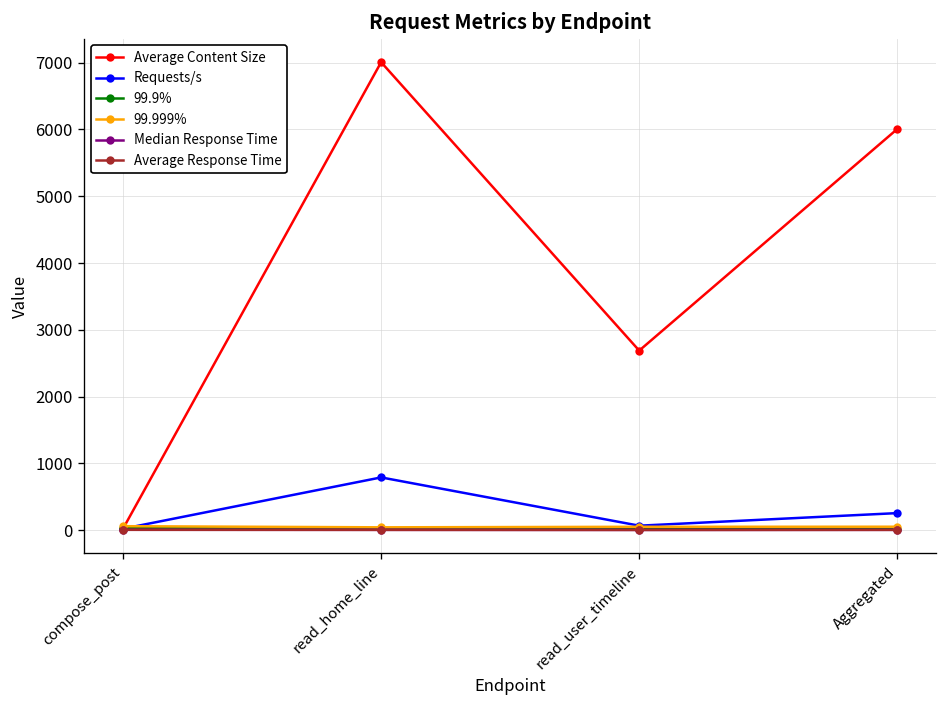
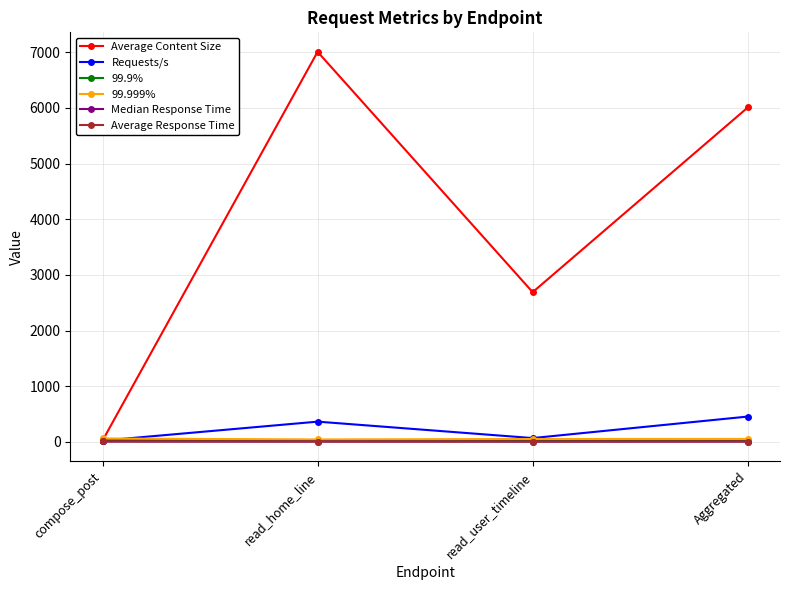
Requests/s, read_home_line: 800 -> 400
Requests/s, Aggregated: 300 -> 500
